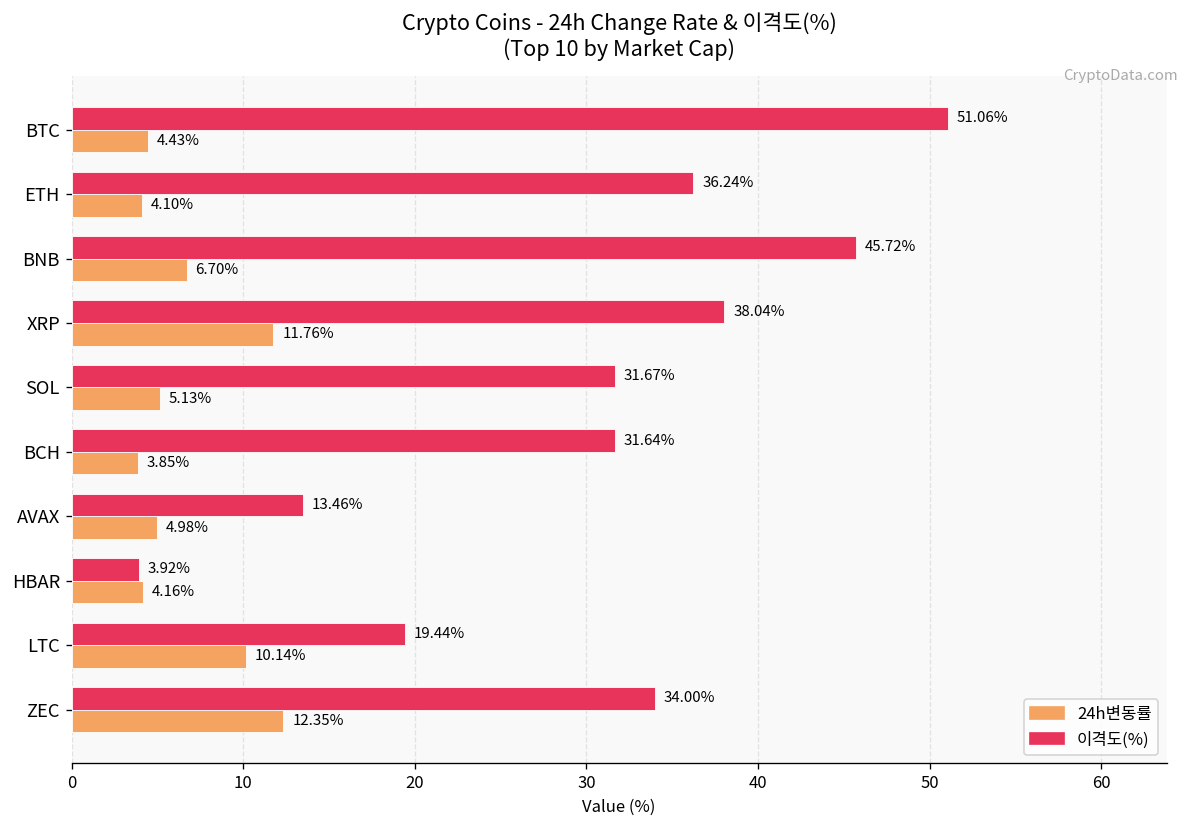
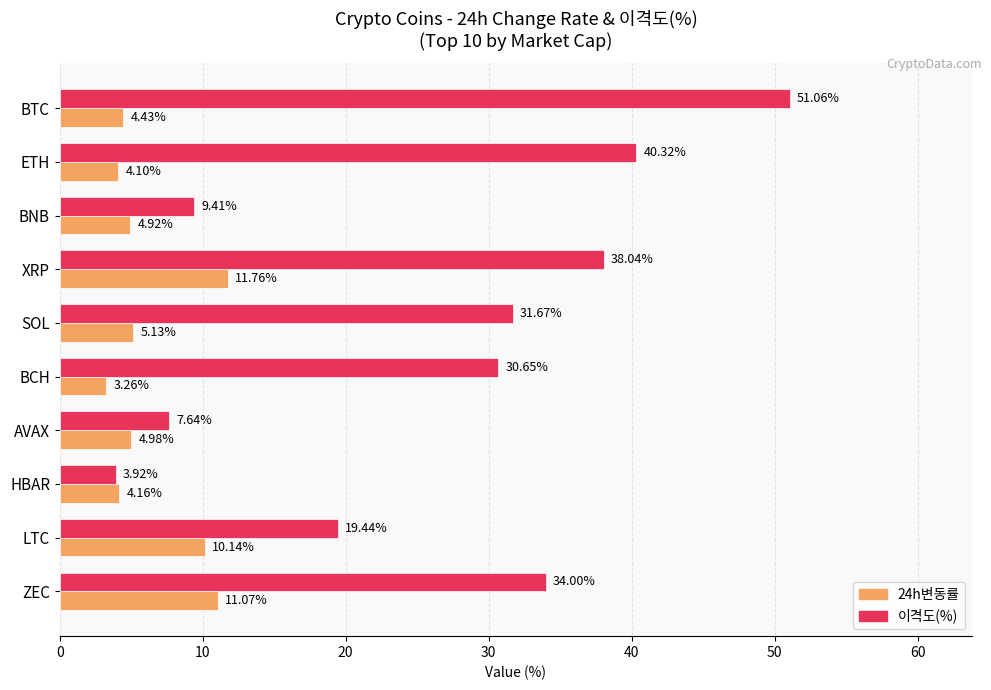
이격도(%), ETH: 36.24% -> 40.32%
이격도(%), BNB: 45.72% -> 9.41%
24h변동률, BNB: 6.70% -> 4.92%
이격도(%), BCH: 31.64% -> 30.65%
24h변동률, BCH: 3.85% -> 3.26%
이격도(%), AVAX: 13.46% -> 7.64%
24h변동률, ZEC: 12.35% -> 11.07%
